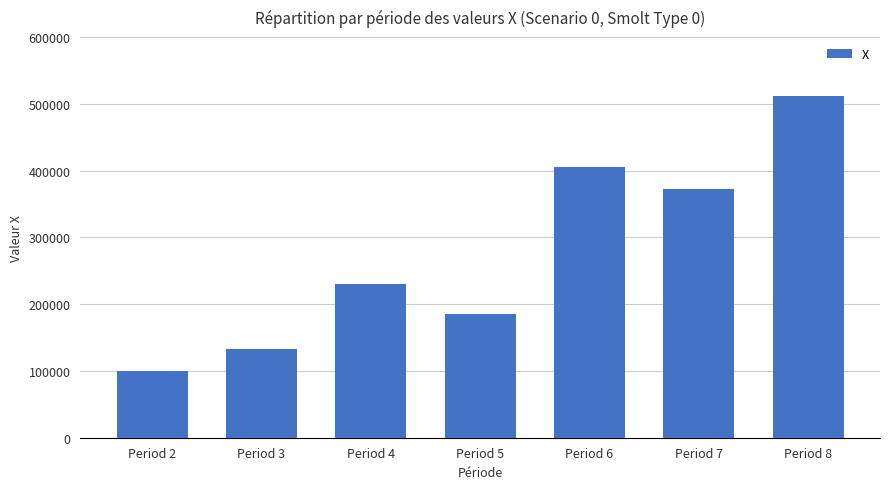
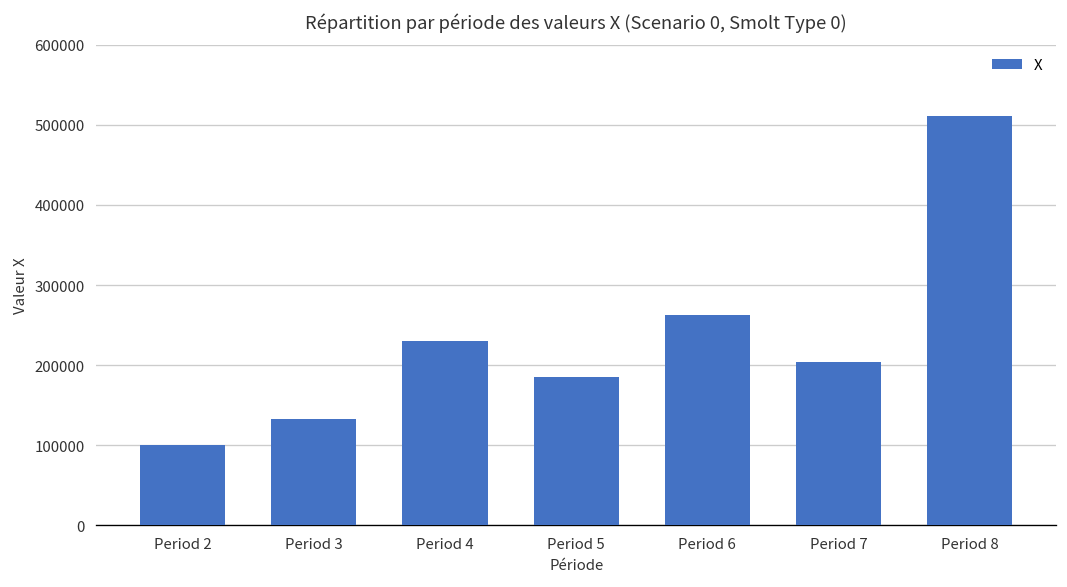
Period 6: 410000 -> 260000
Period 7: 370000 -> 200000
